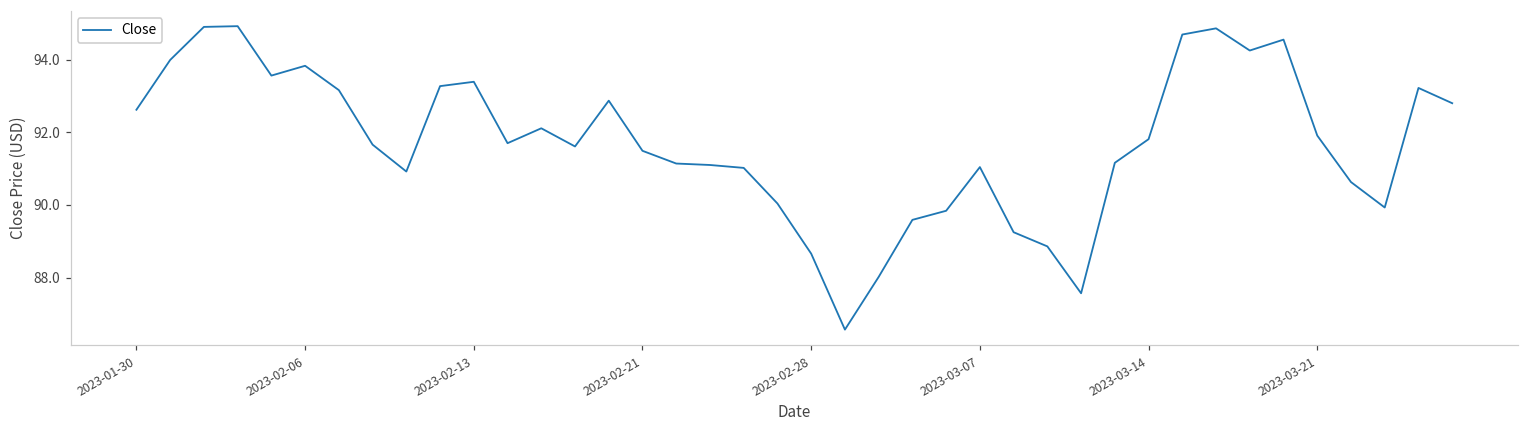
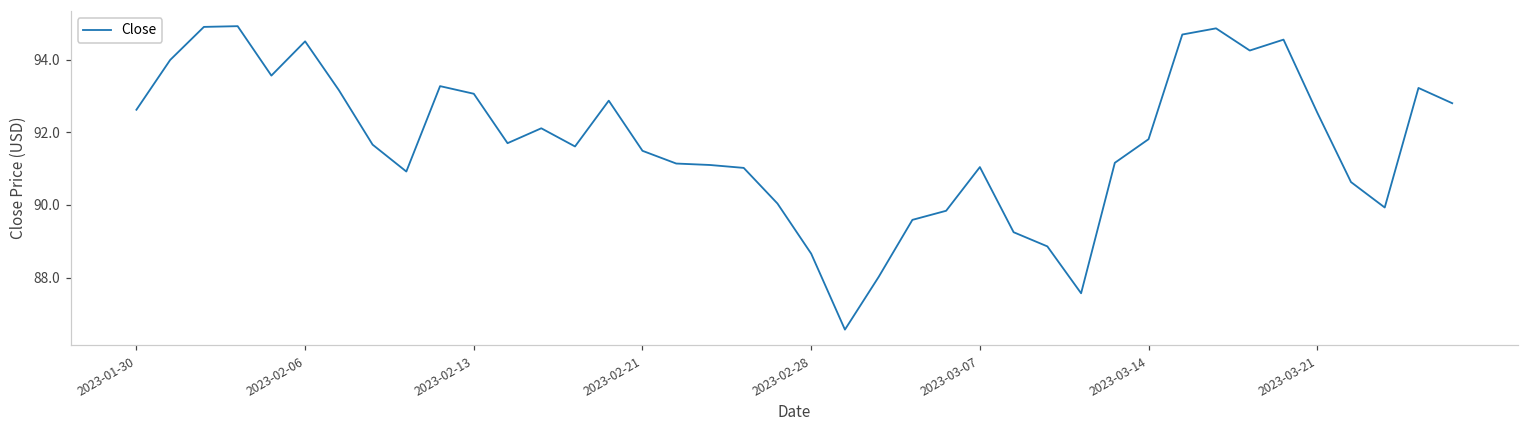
2023-02-06: 93.8 -> 94.5
2023-02-13: 93.4 -> 93.1
2023-03-21: 91.9 -> 92.5
